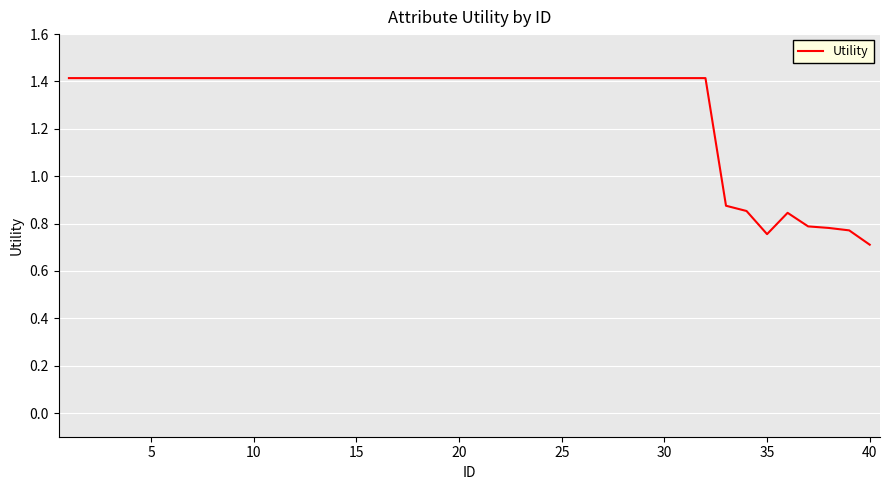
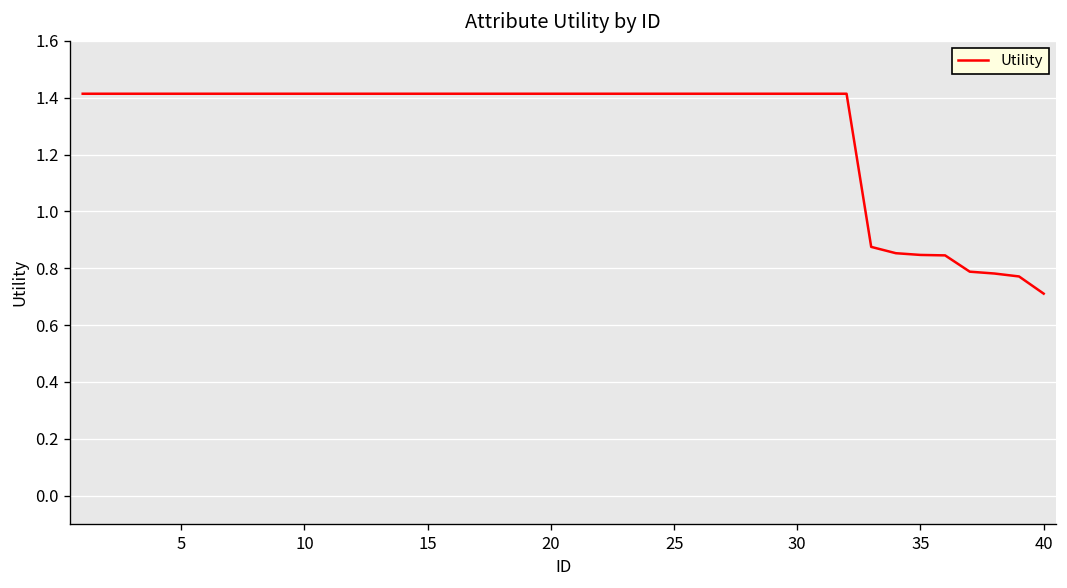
35: 0.76 -> 0.85
